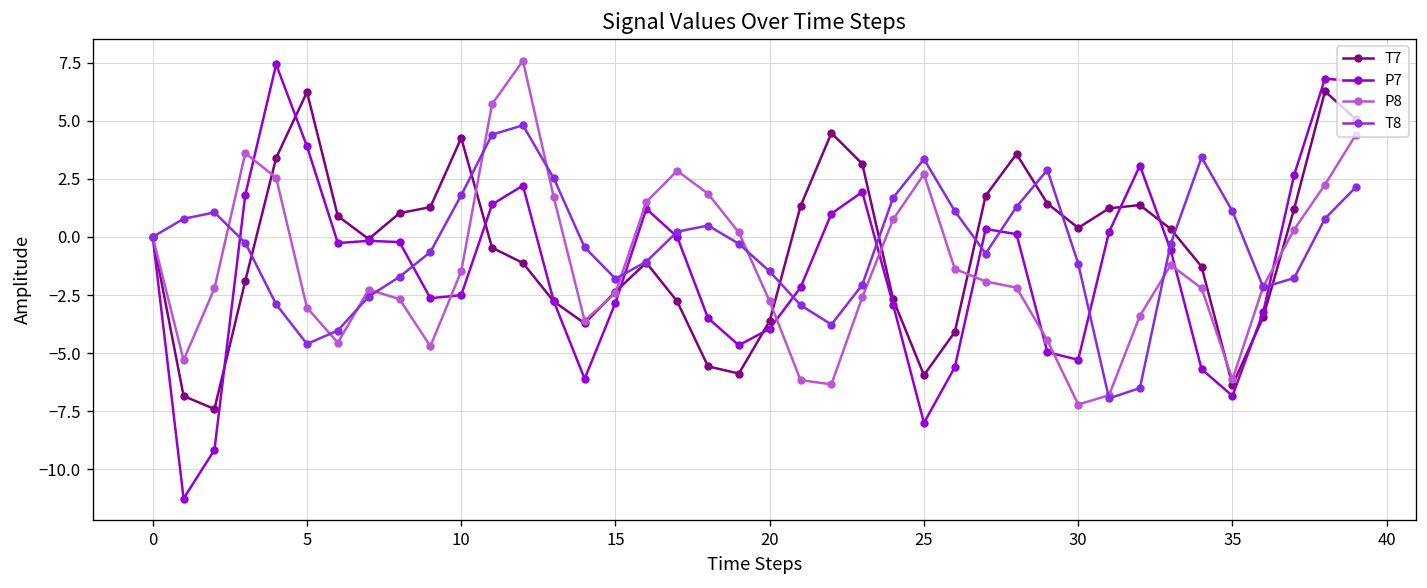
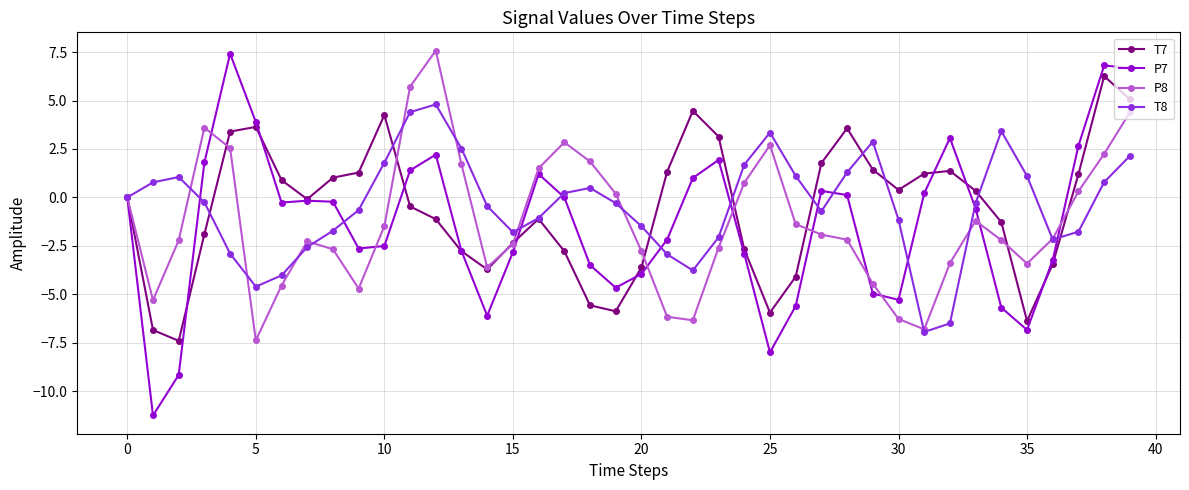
T7, 5: 6.2 -> 3.6
P8, 5: -3.0 -> -7.4
P8, 30: -7.2 -> -6.3
P8, 35: -6.1 -> -3.4
